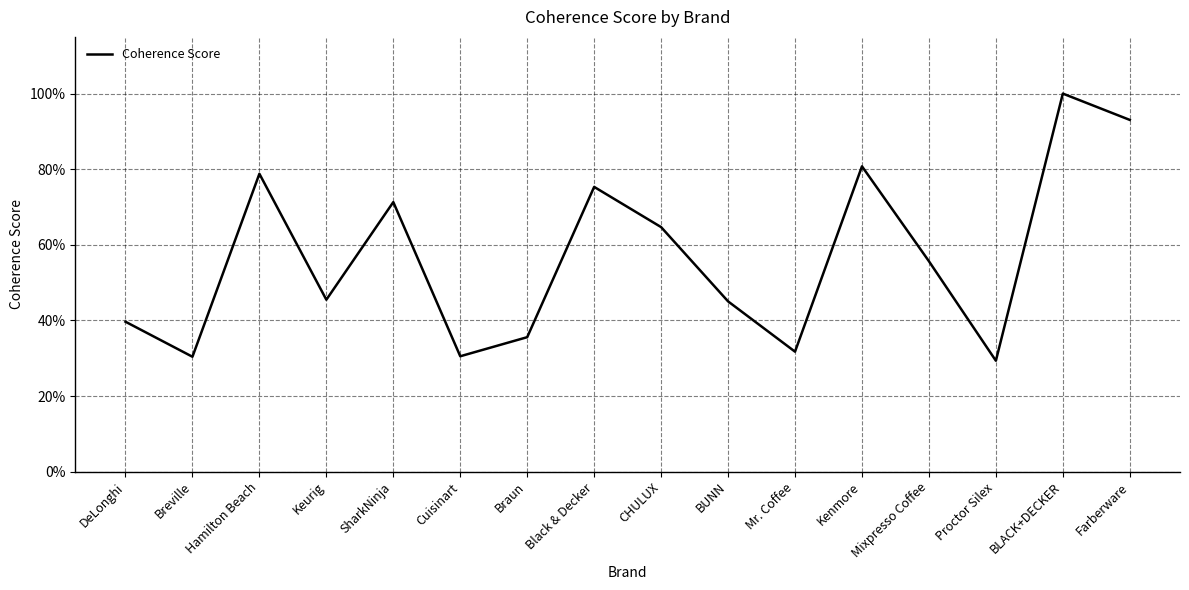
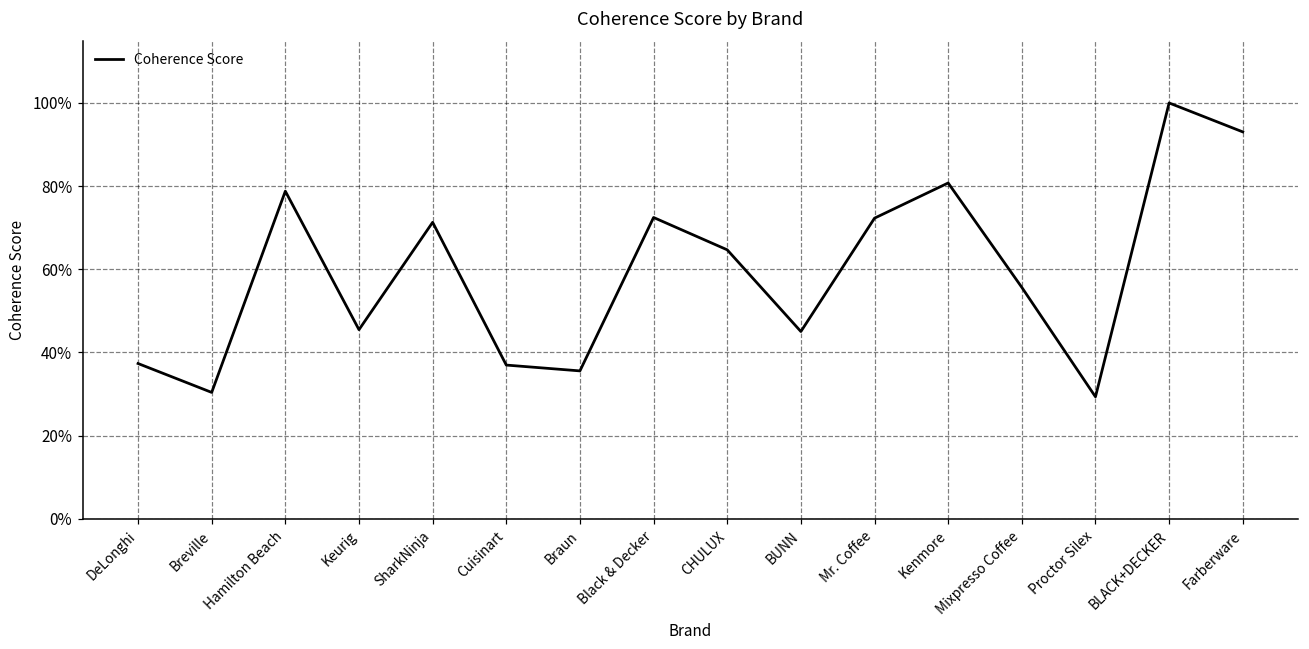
DeLonghi: 40% -> 37%
Cuisinart: 31% -> 37%
Black & Decker: 75% -> 72%
Mr. Coffee: 32% -> 72%
